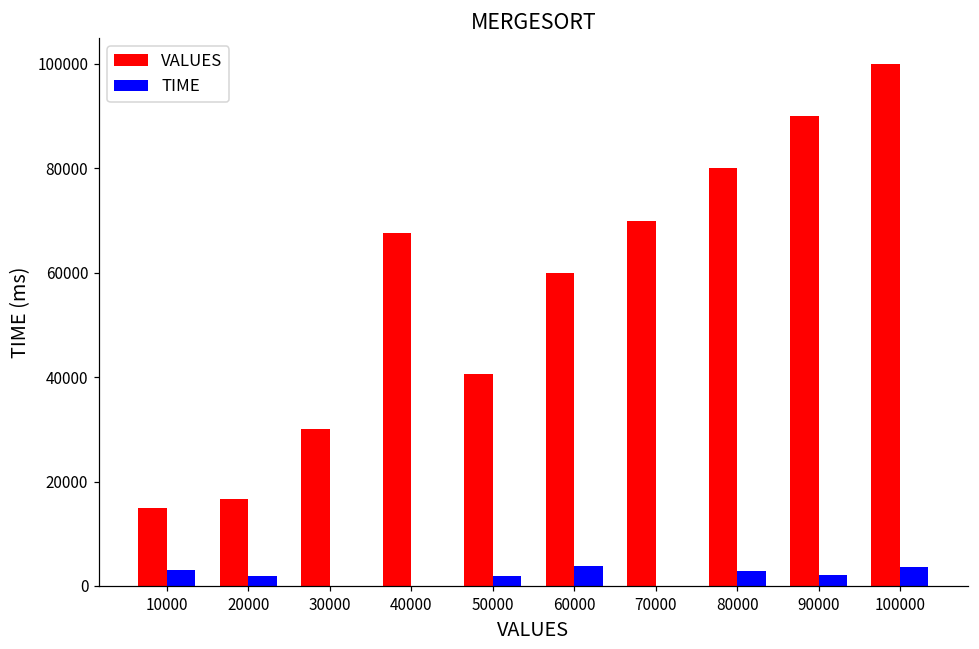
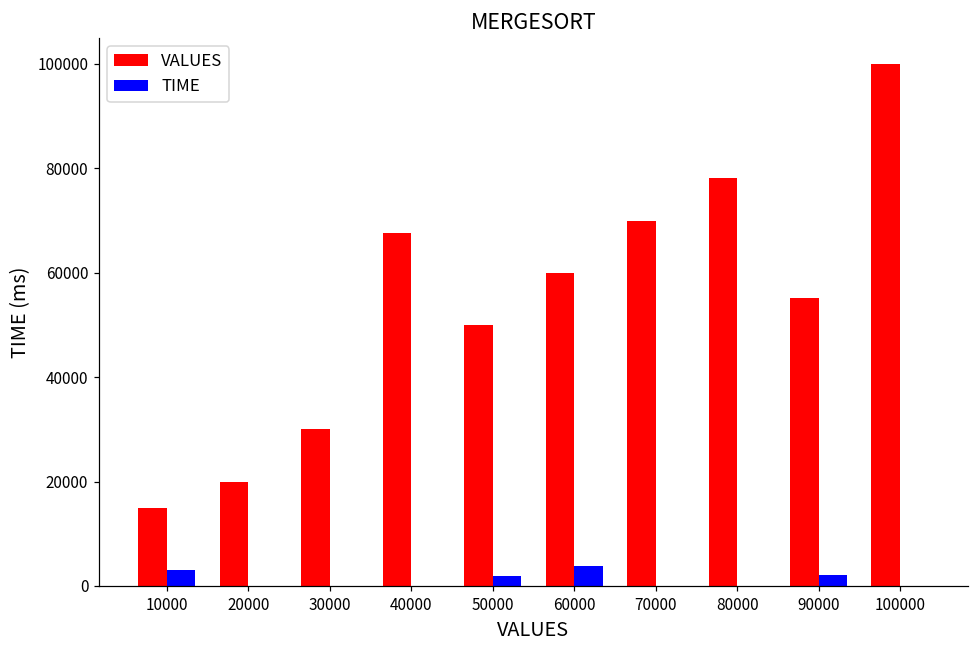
VALUES, 20000: 17000 -> 20000
TIME, 20000: 2000 -> 0
VALUES, 50000: 41000 -> 50000
VALUES, 80000: 80000 -> 78000
TIME, 80000: 3000 -> 0
VALUES, 90000: 90000 -> 55000
TIME, 100000: 4000 -> 0
